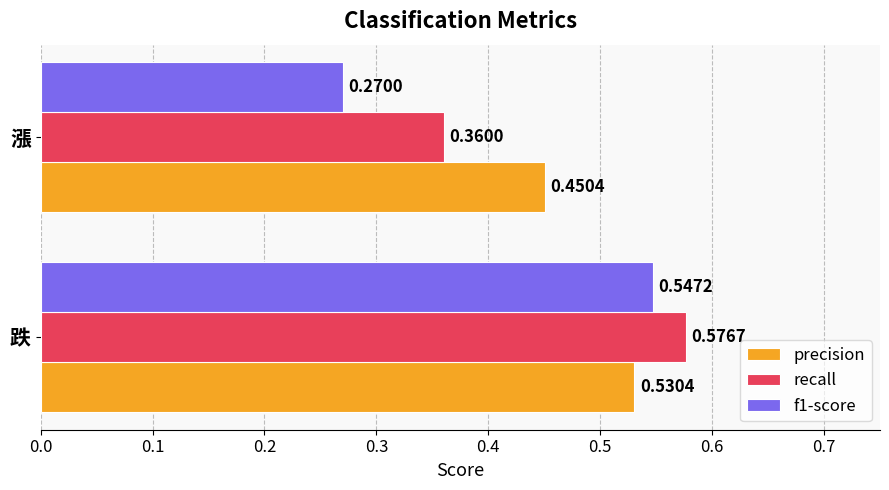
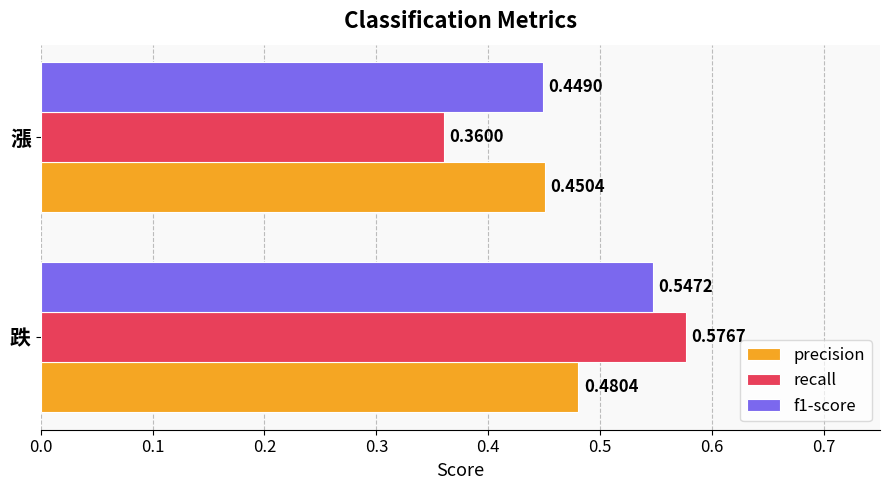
f1-score, 漲: 0.2700 -> 0.4490
precision, 跌: 0.5304 -> 0.4804
